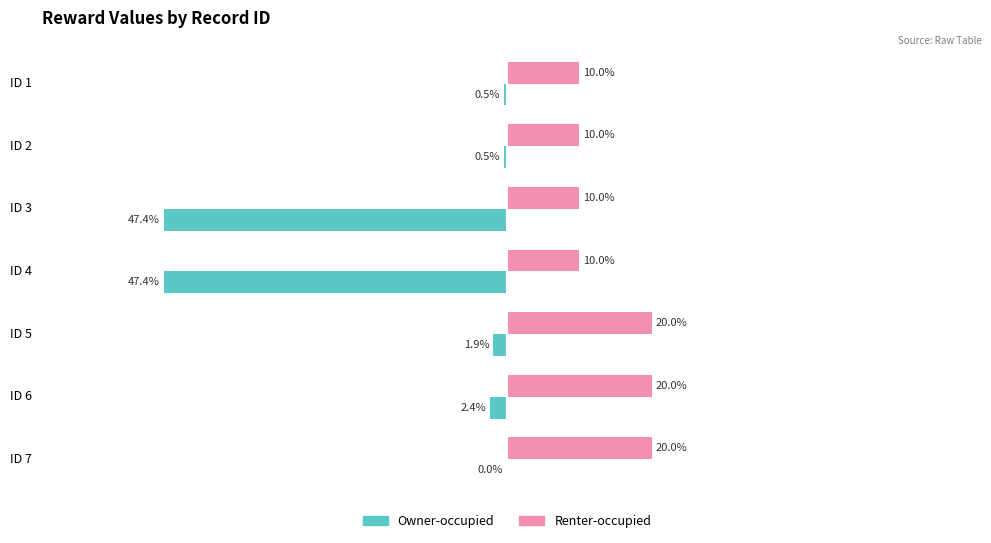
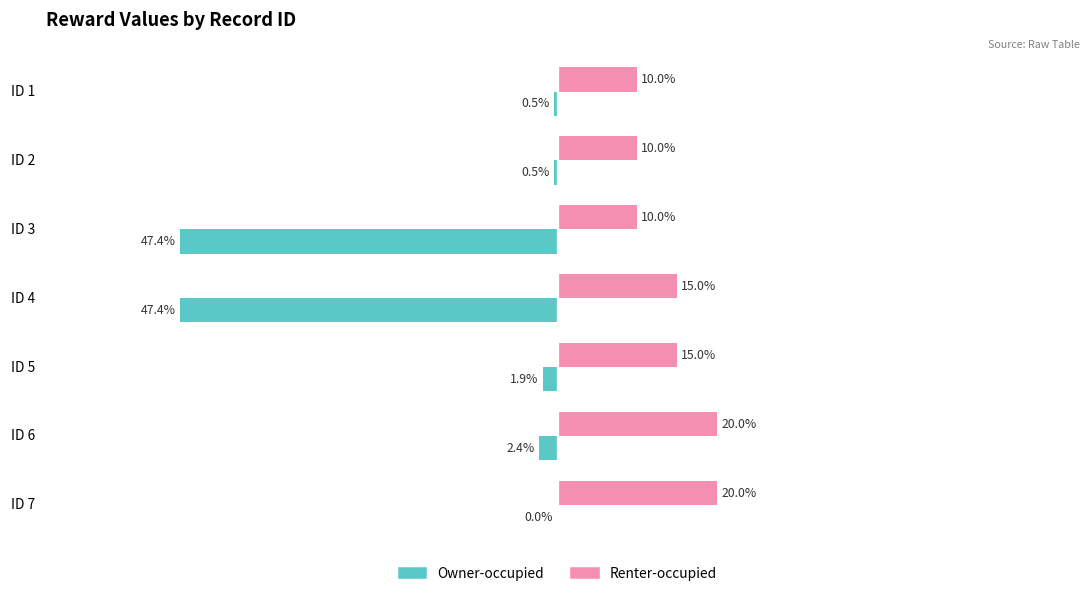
Renter-occupied, ID 4: 10.0% -> 15.0%
Renter-occupied, ID 5: 20.0% -> 15.0%
